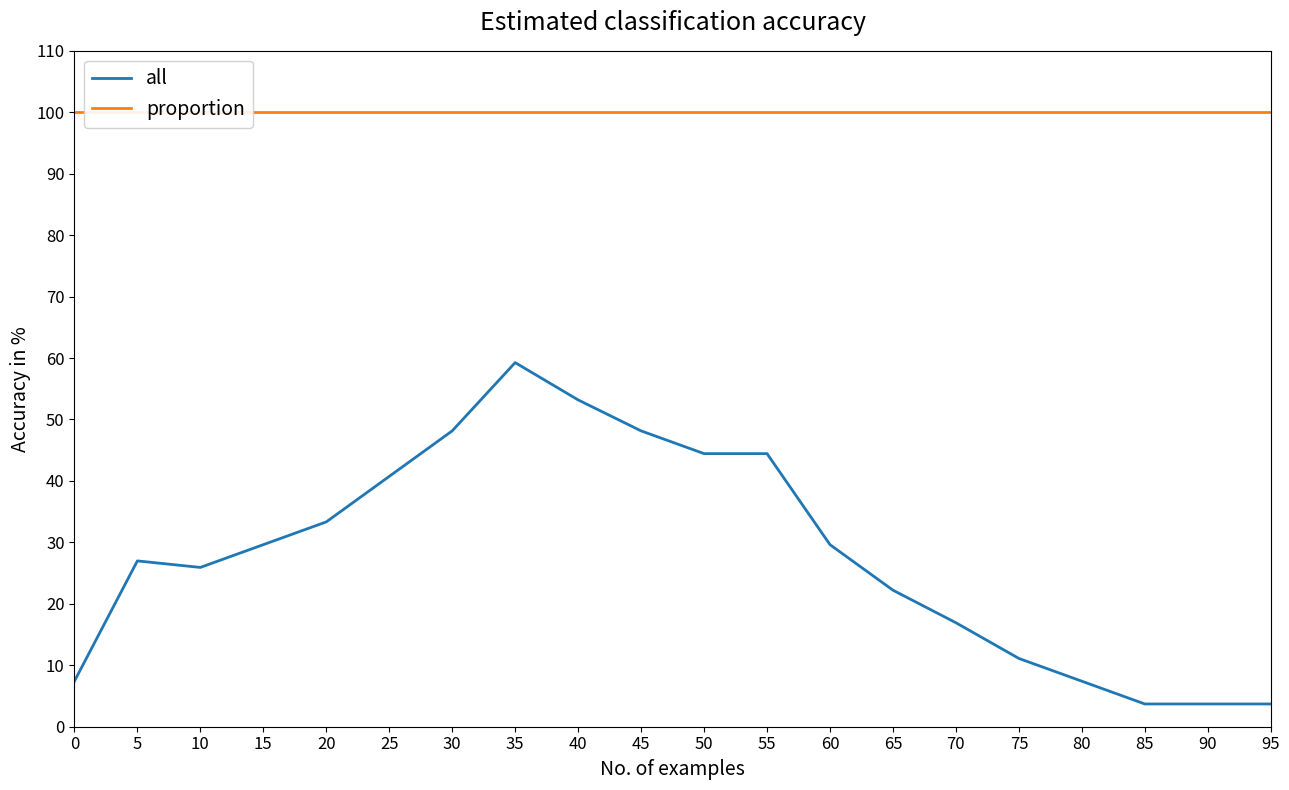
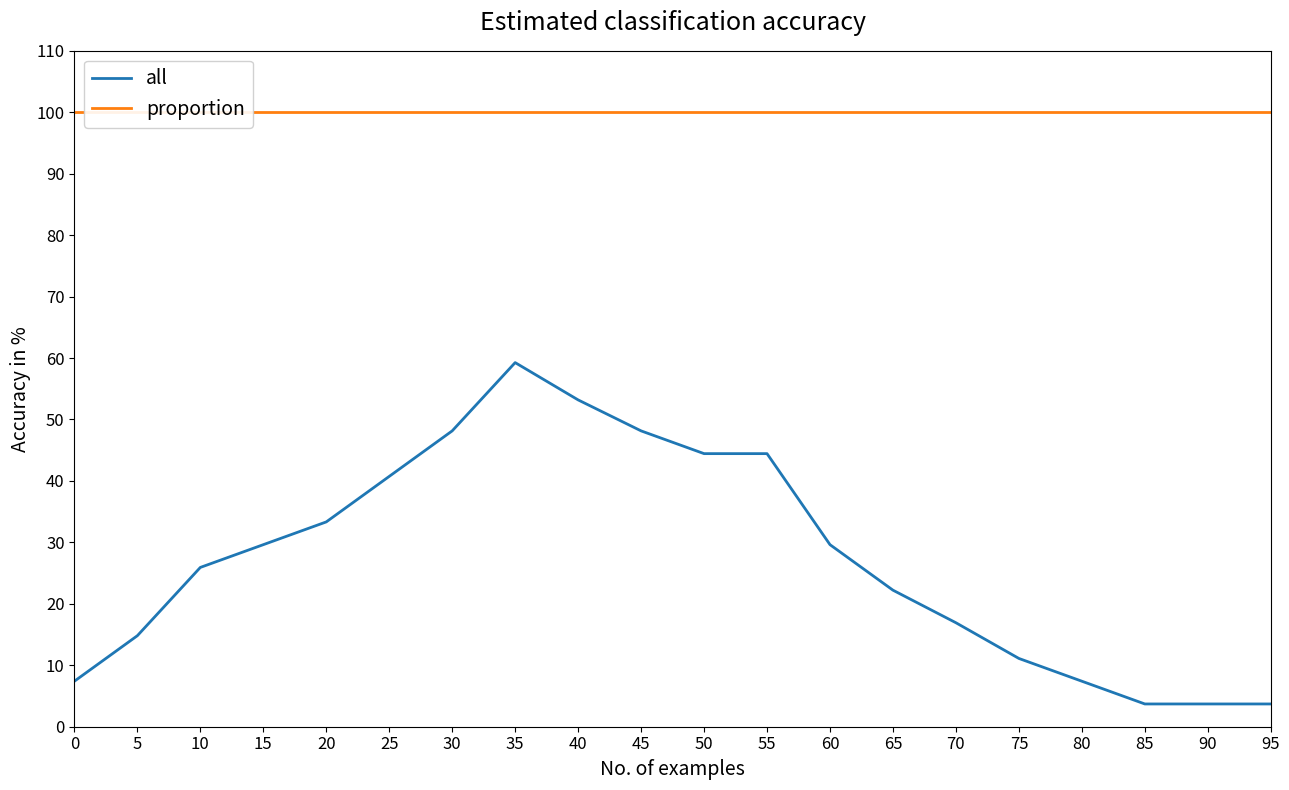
all, 5: 27 -> 15
